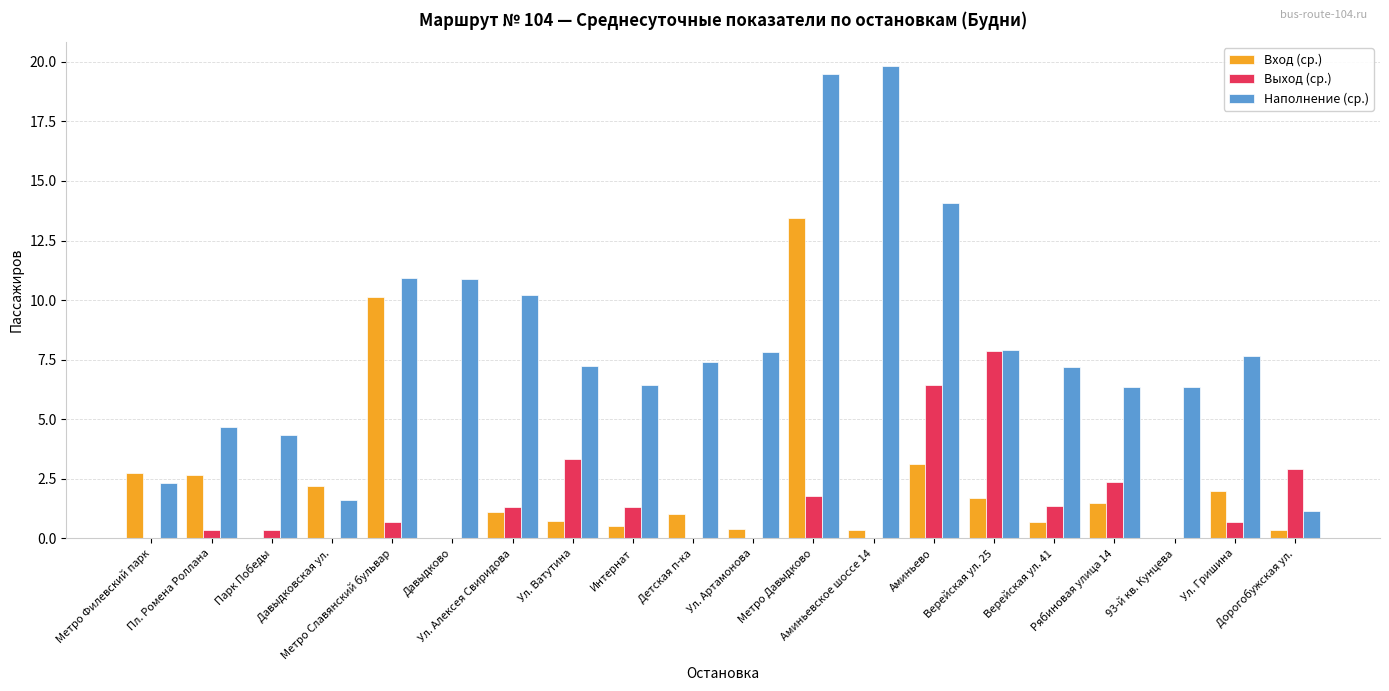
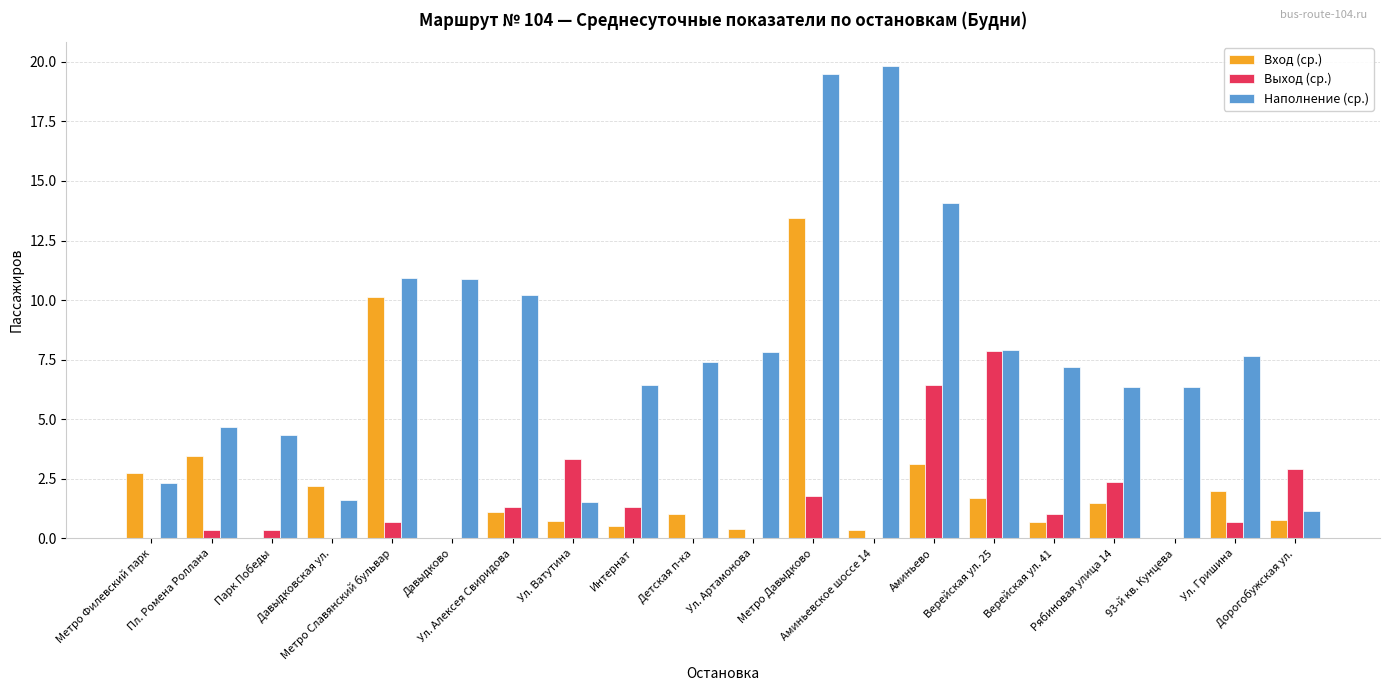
Вход (ср.), Пл. Ромена Роллана: 2.7 -> 3.4
Наполнение (ср.), Ул. Ватутина: 7.3 -> 1.5
Выход (ср.), Верейская ул. 41: 1.4 -> 1.0
Вход (ср.), Дорогобужская ул.: 0.4 -> 0.8
